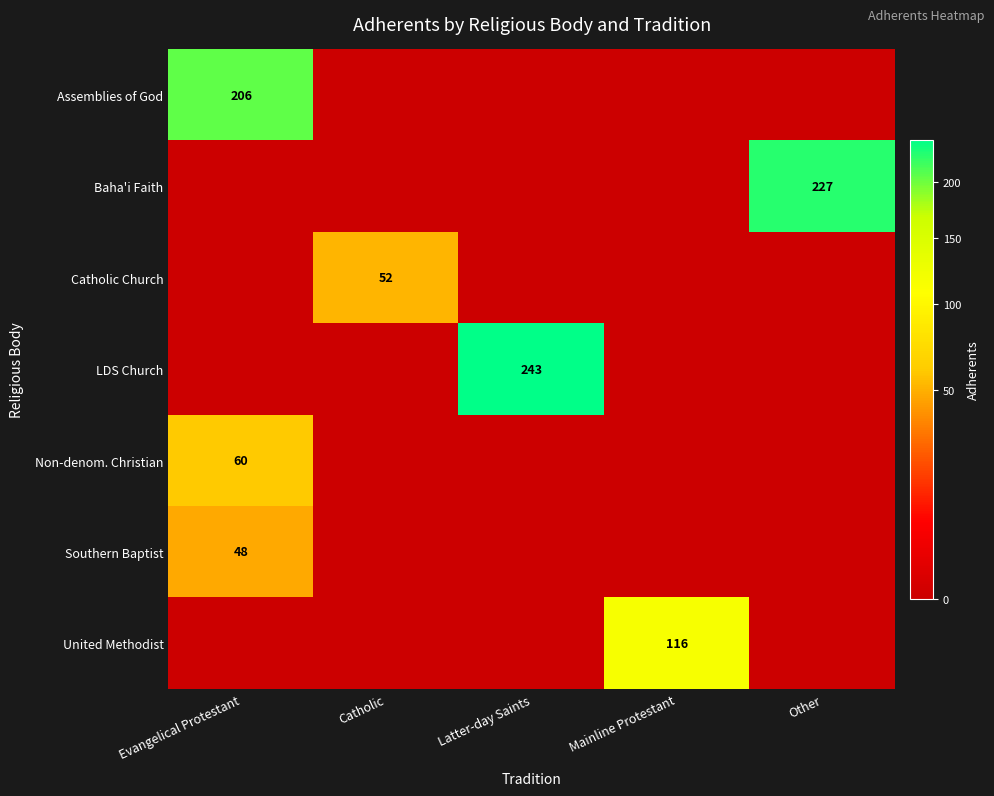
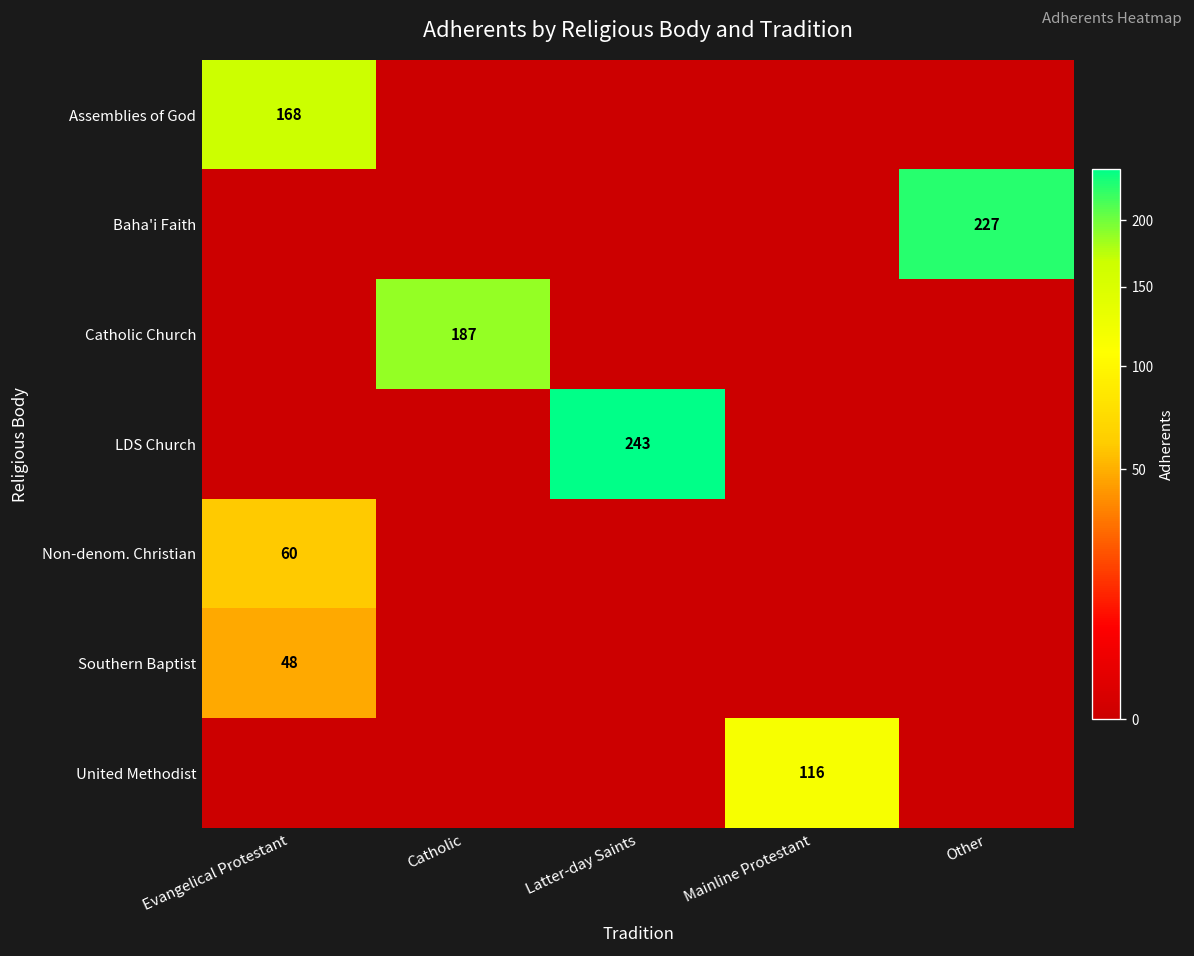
Assemblies of God, Evangelical Protestant: 206 -> 168
Catholic Church, Catholic: 52 -> 187
